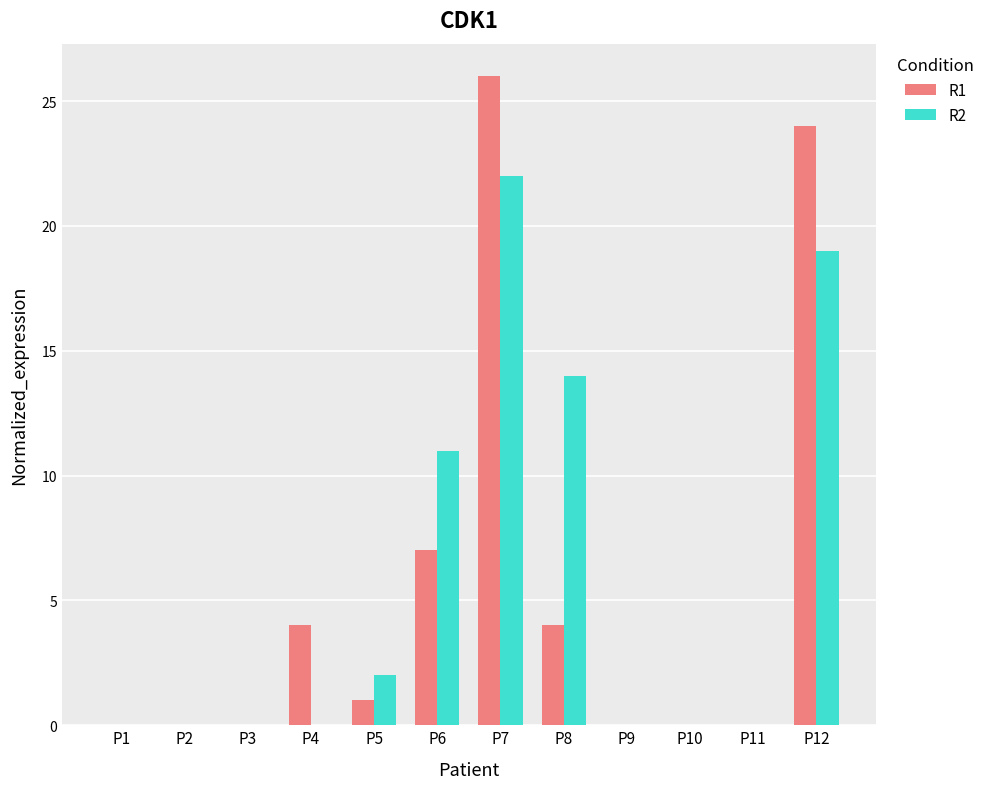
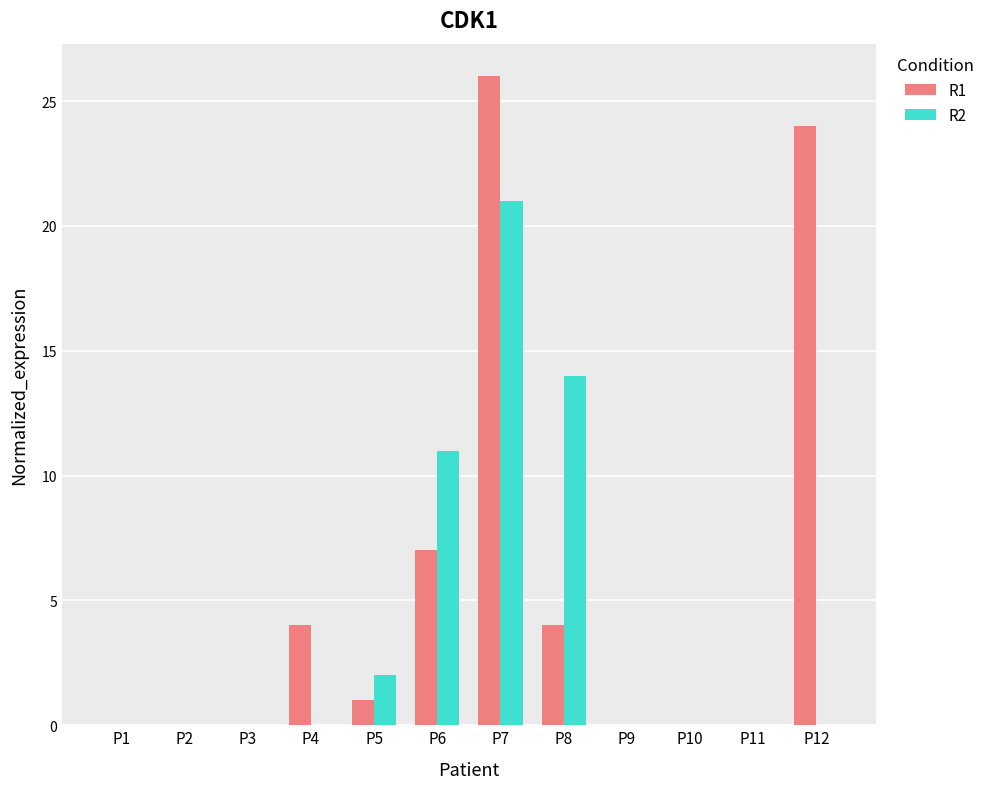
R2, P7: 22 -> 21
R2, P12: 19 -> 0
